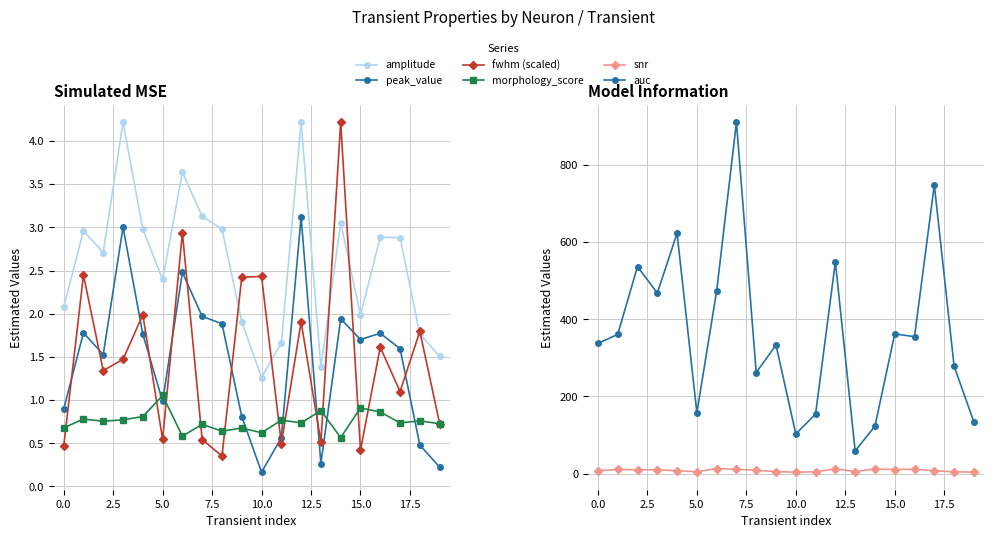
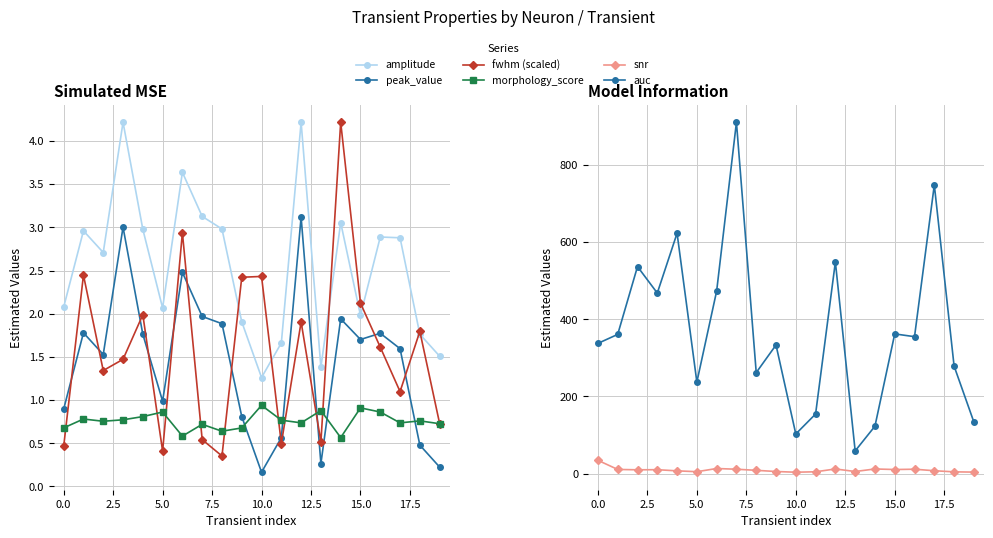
Simulated MSE, amplitude, 5.0: 2.4 -> 2.1
Simulated MSE, fwhm (scaled), 5.0: 0.5 -> 0.4
Simulated MSE, morphology_score, 5.0: 1.1 -> 0.9
Simulated MSE, morphology_score, 10.0: 0.6 -> 0.9
Simulated MSE, fwhm (scaled), 15.0: 0.4 -> 2.1
Model Information, snr, 0.0: 10 -> 30
Model Information, auc, 5.0: 160 -> 240
